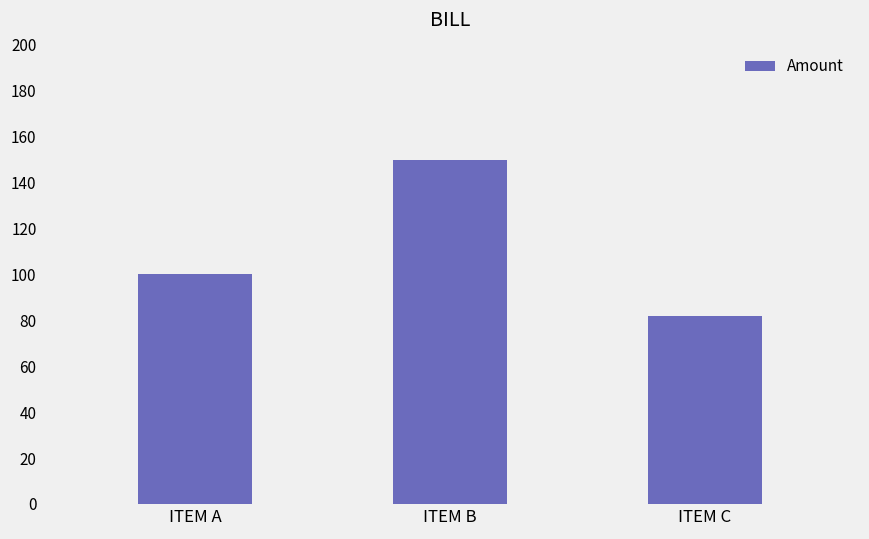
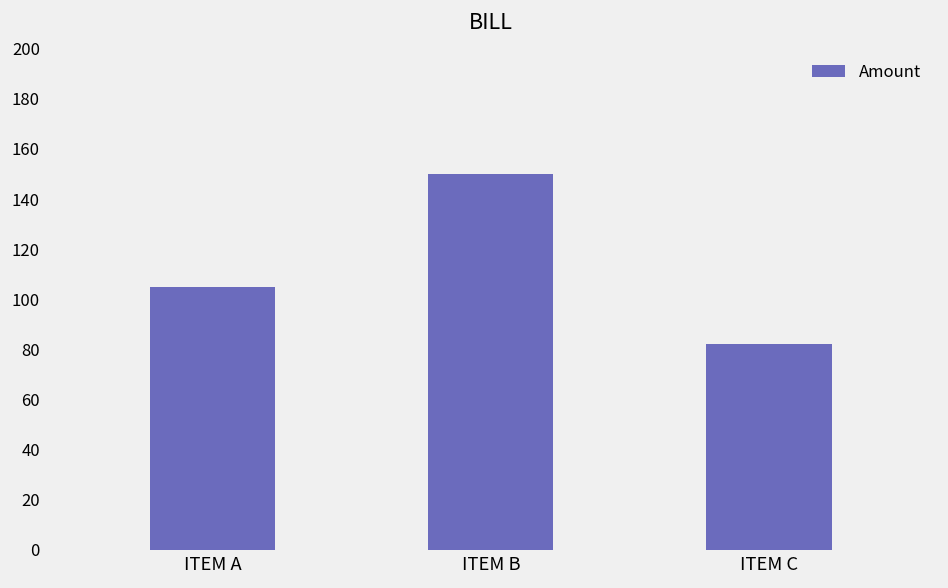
ITEM A: 100 -> 105
